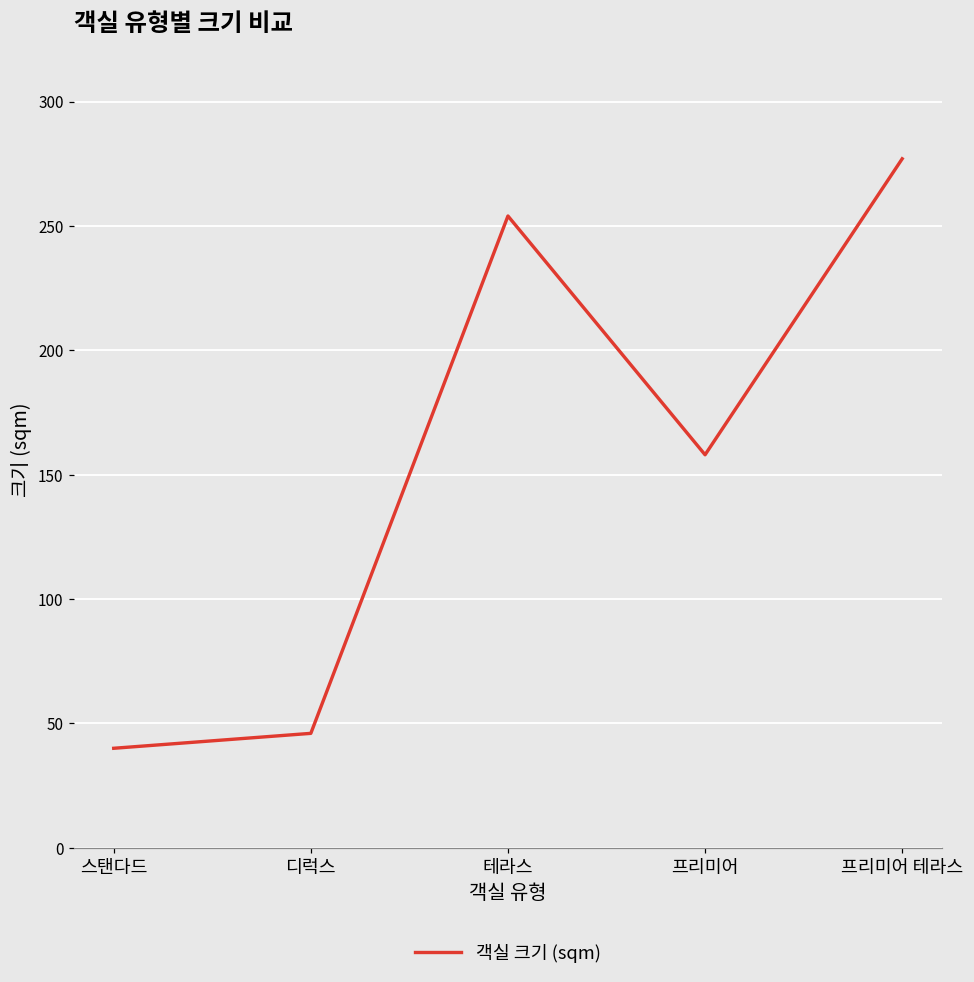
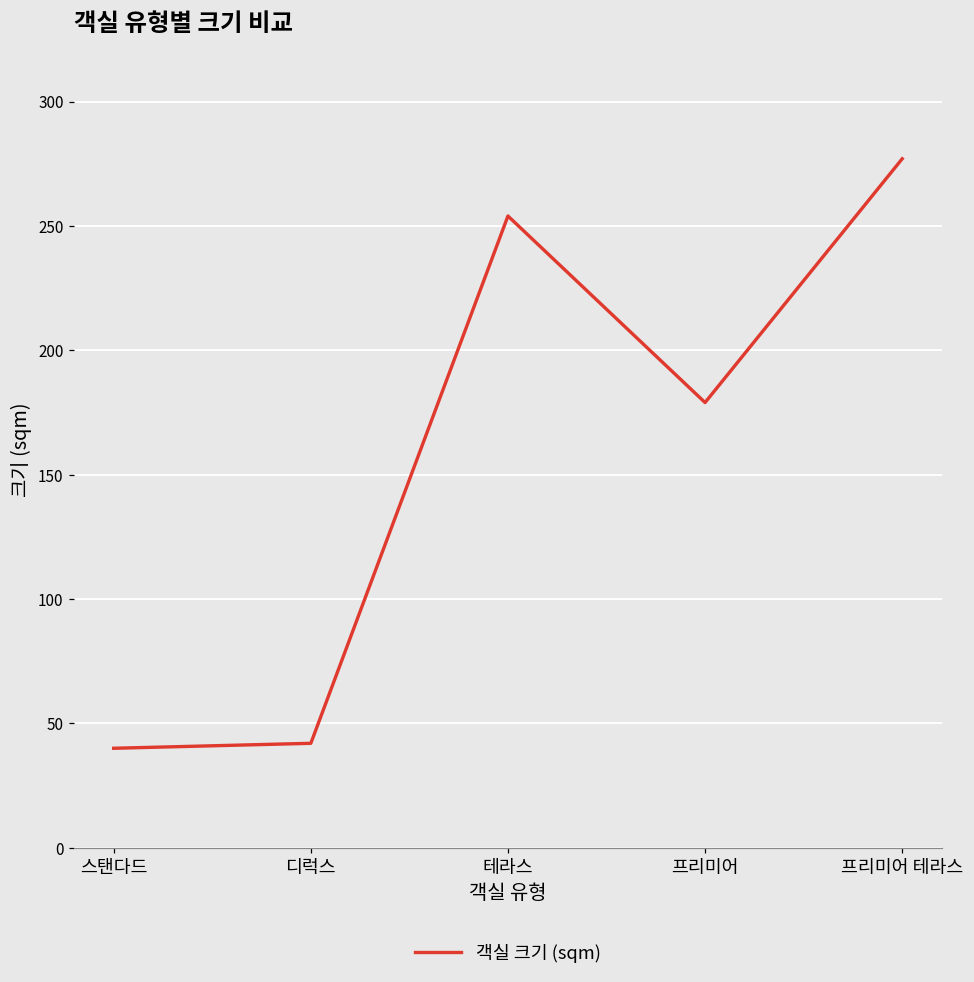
디럭스: 46 -> 42
프리미어: 158 -> 179
